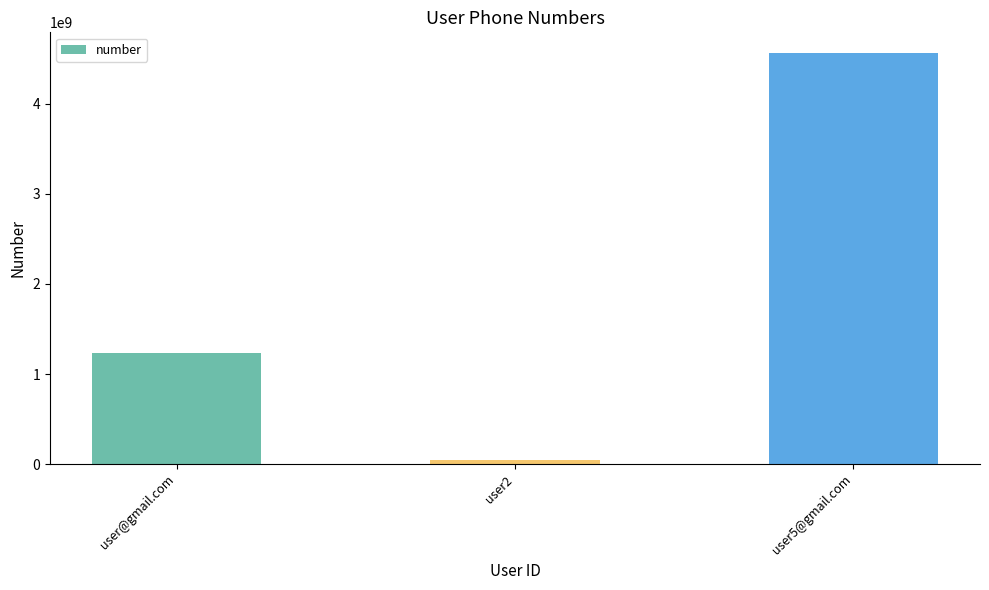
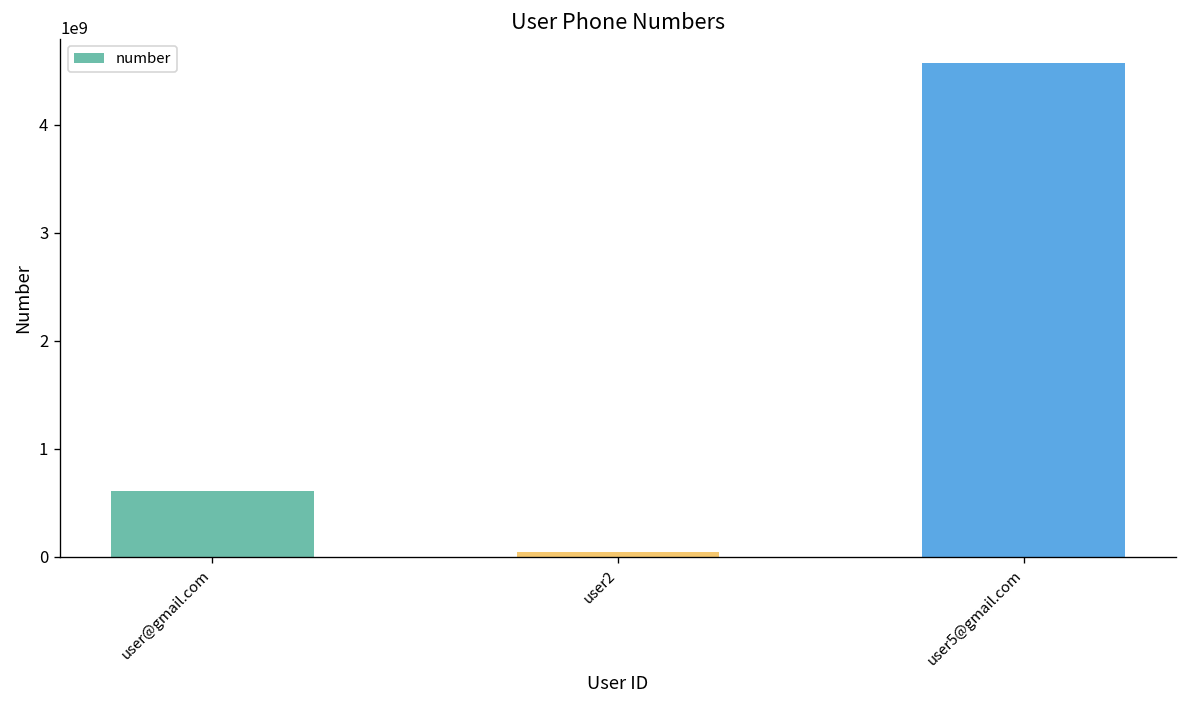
user@gmail.com: 1200000000 -> 600000000
